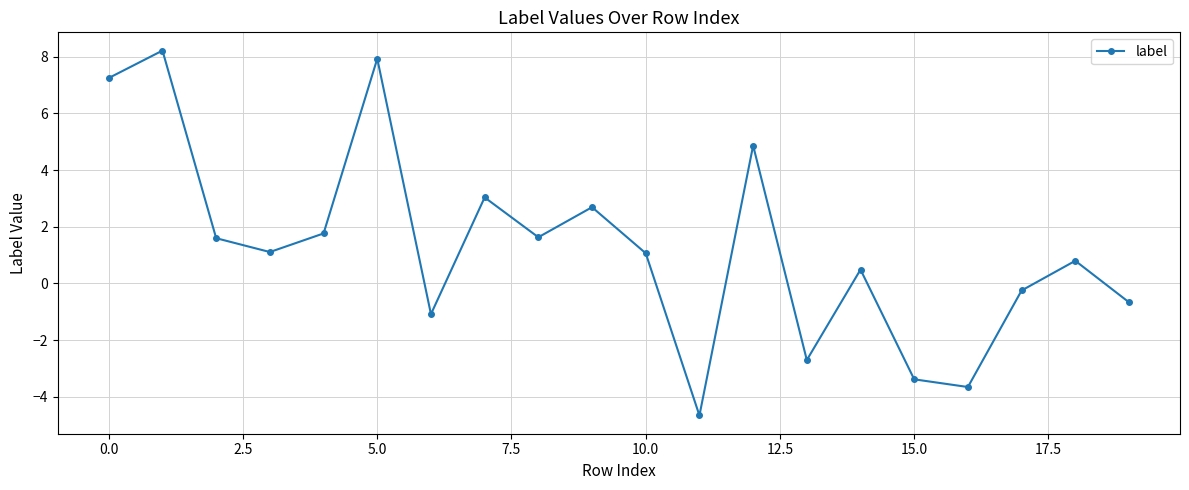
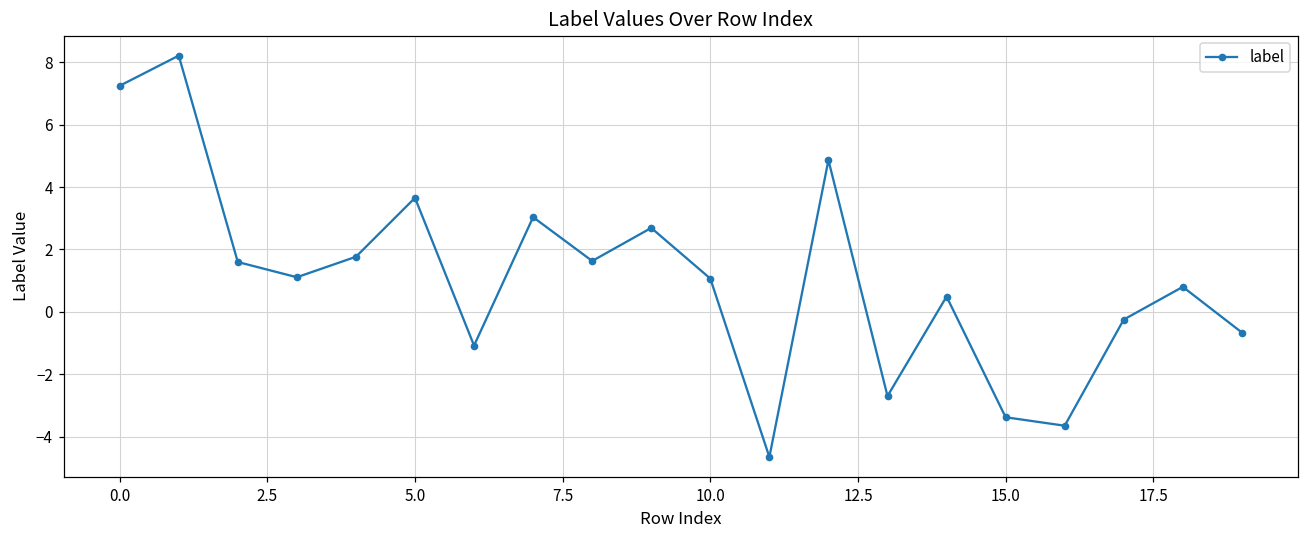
5.0: 7.9 -> 3.7
